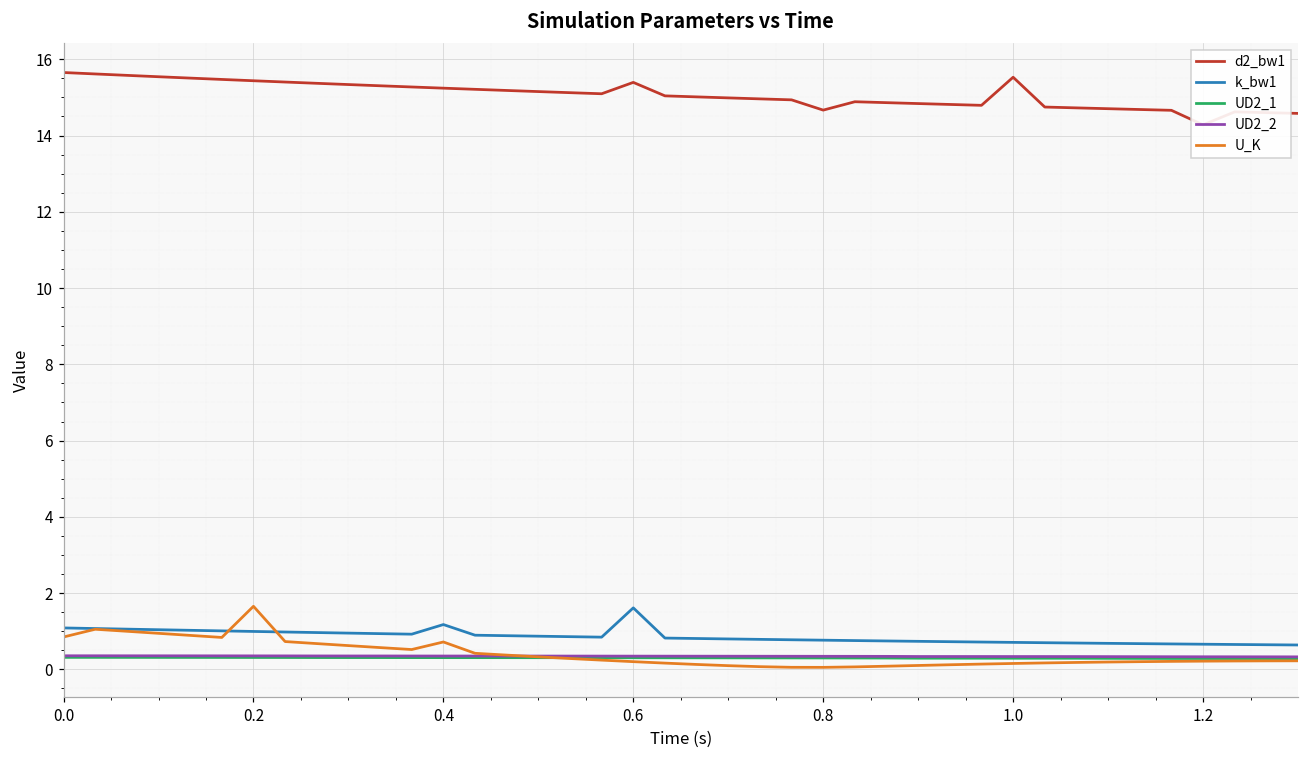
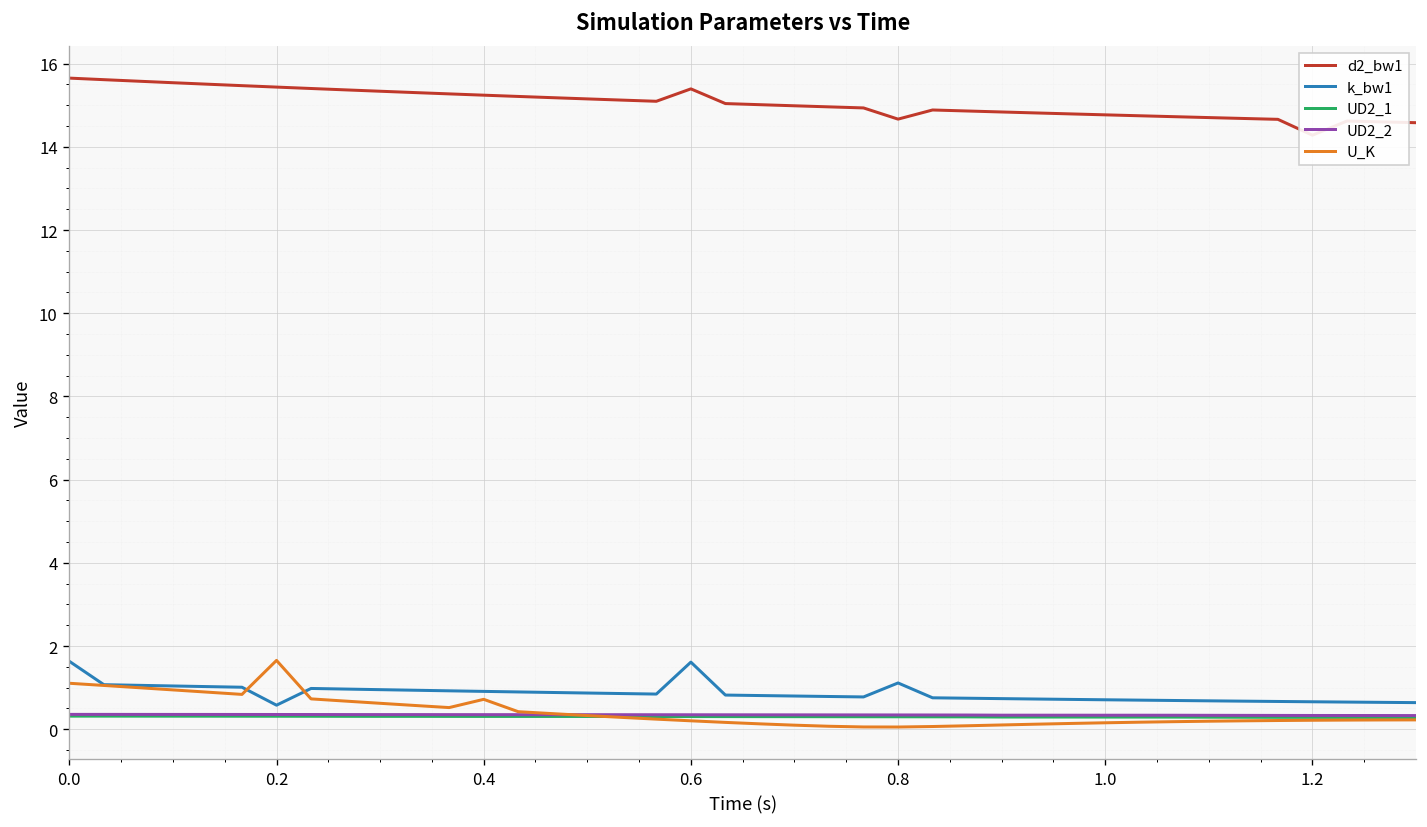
k_bw1, 0.0: 1.1 -> 1.6
U_K, 0.0: 0.8 -> 1.1
k_bw1, 0.2: 1.0 -> 0.6
k_bw1, 0.4: 1.2 -> 0.9
k_bw1, 0.8: 0.8 -> 1.1
d2_bw1, 1.0: 15.5 -> 14.8
